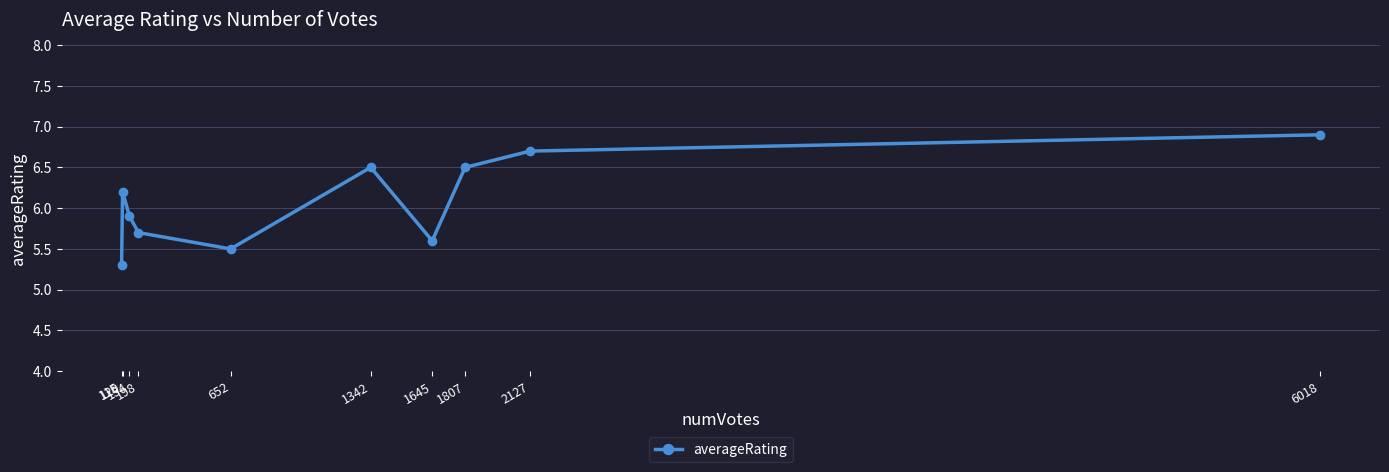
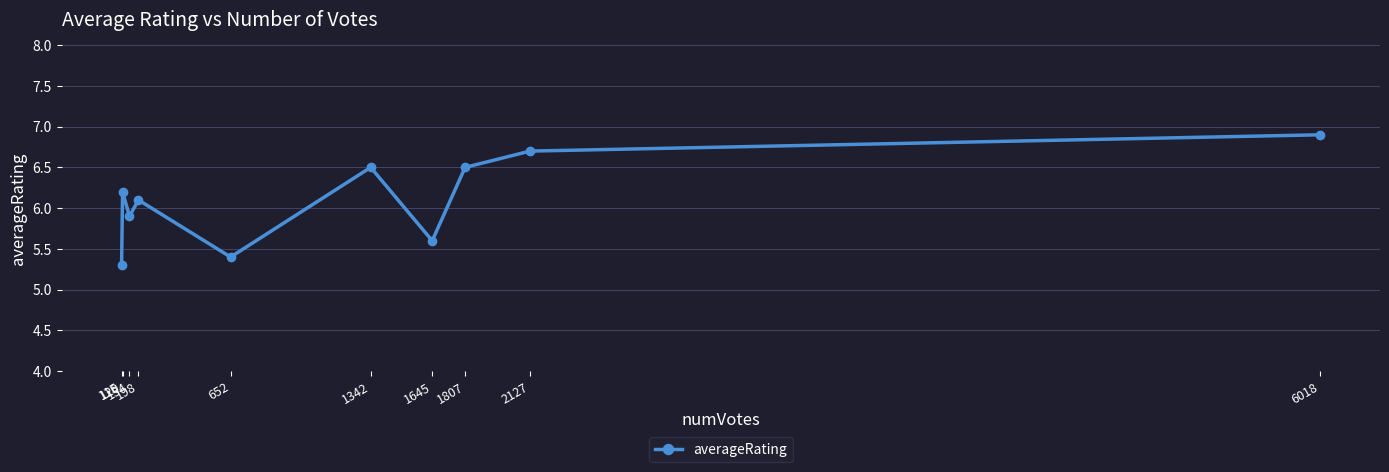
198: 5.7 -> 6.1
652: 5.5 -> 5.4
